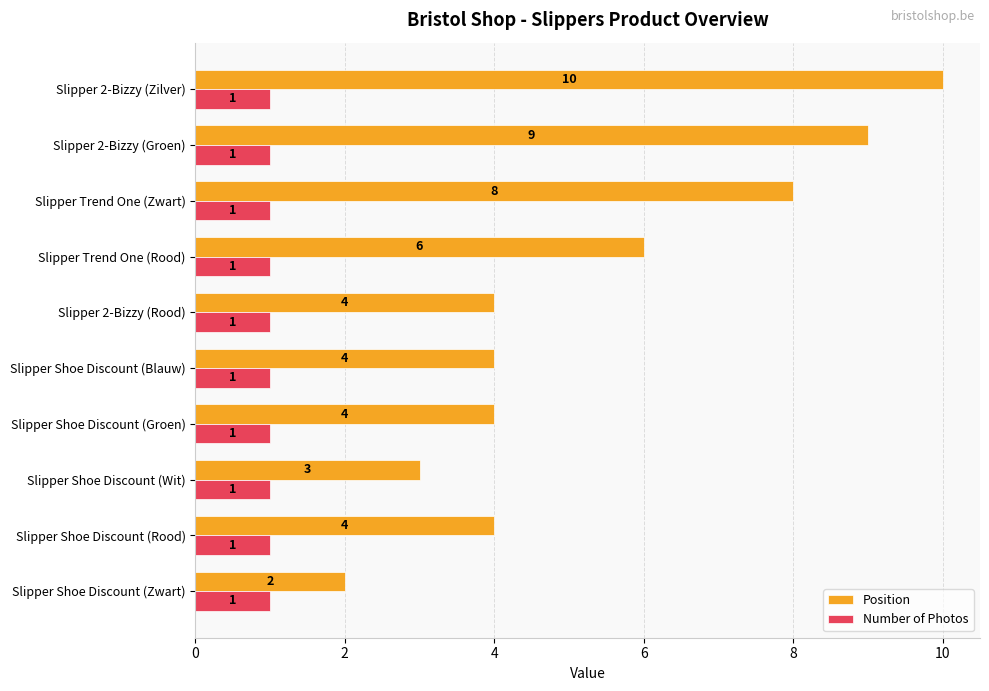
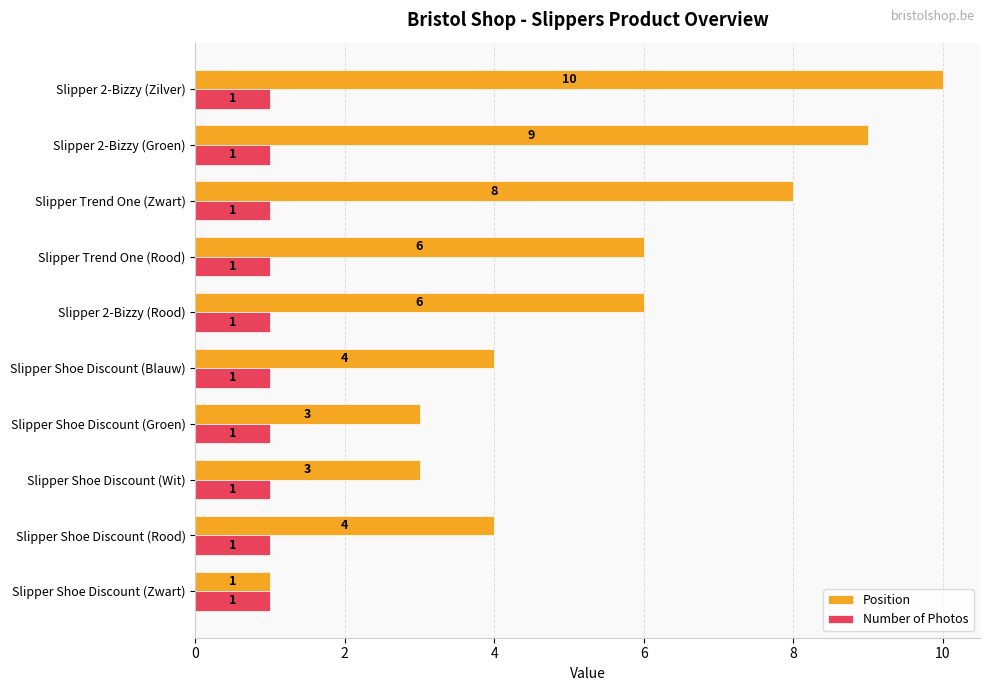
Position, Slipper 2-Bizzy (Rood): 4 -> 6
Position, Slipper Shoe Discount (Groen): 4 -> 3
Position, Slipper Shoe Discount (Zwart): 2 -> 1
